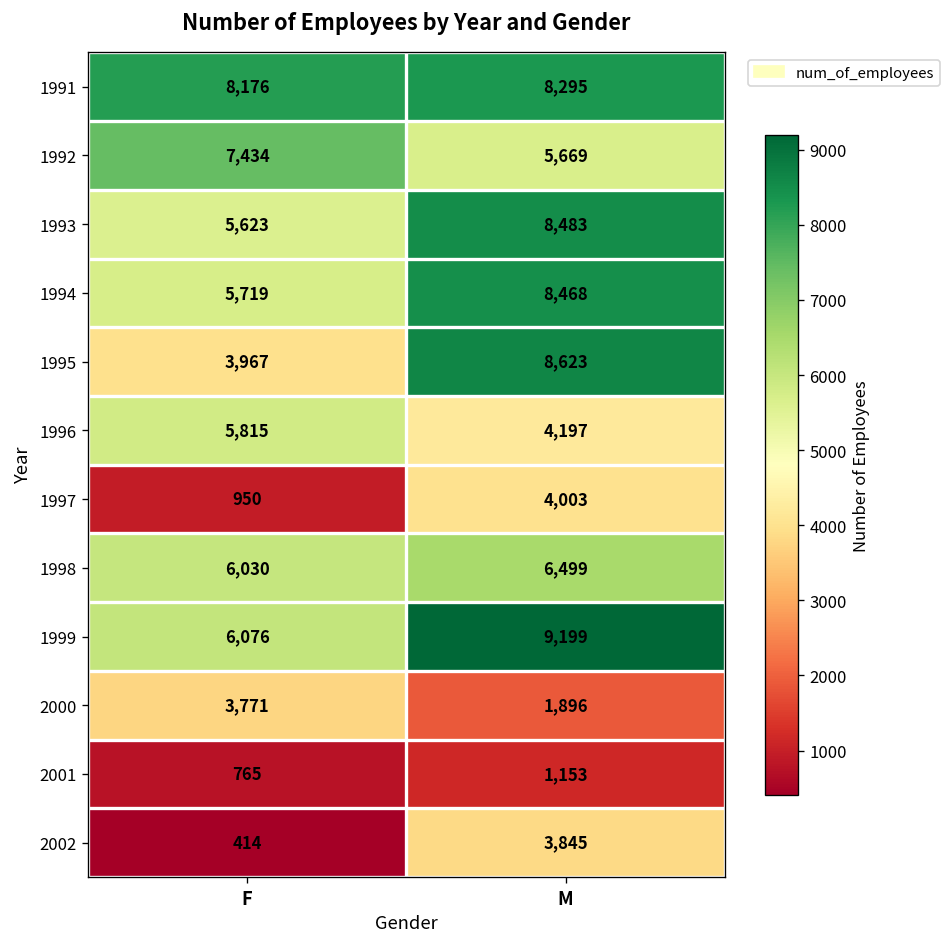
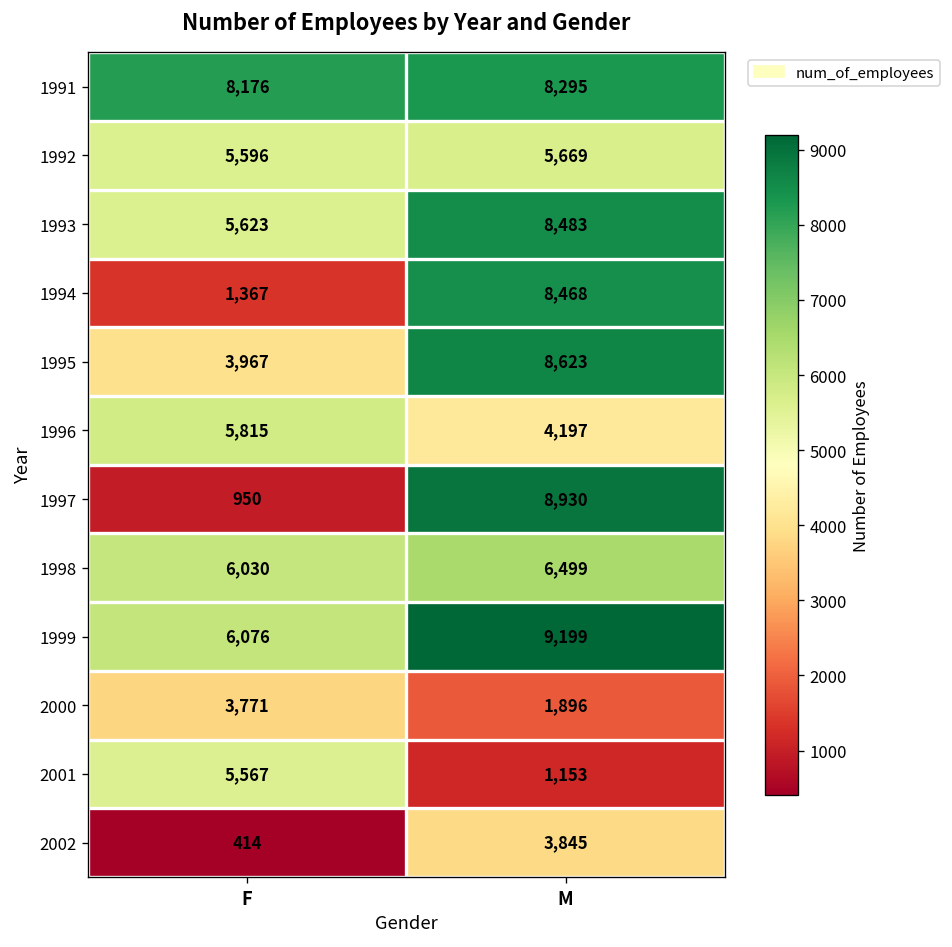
1992, F: 7,434 -> 5,596
1994, F: 5,719 -> 1,367
1997, M: 4,003 -> 8,930
2001, F: 765 -> 5,567
